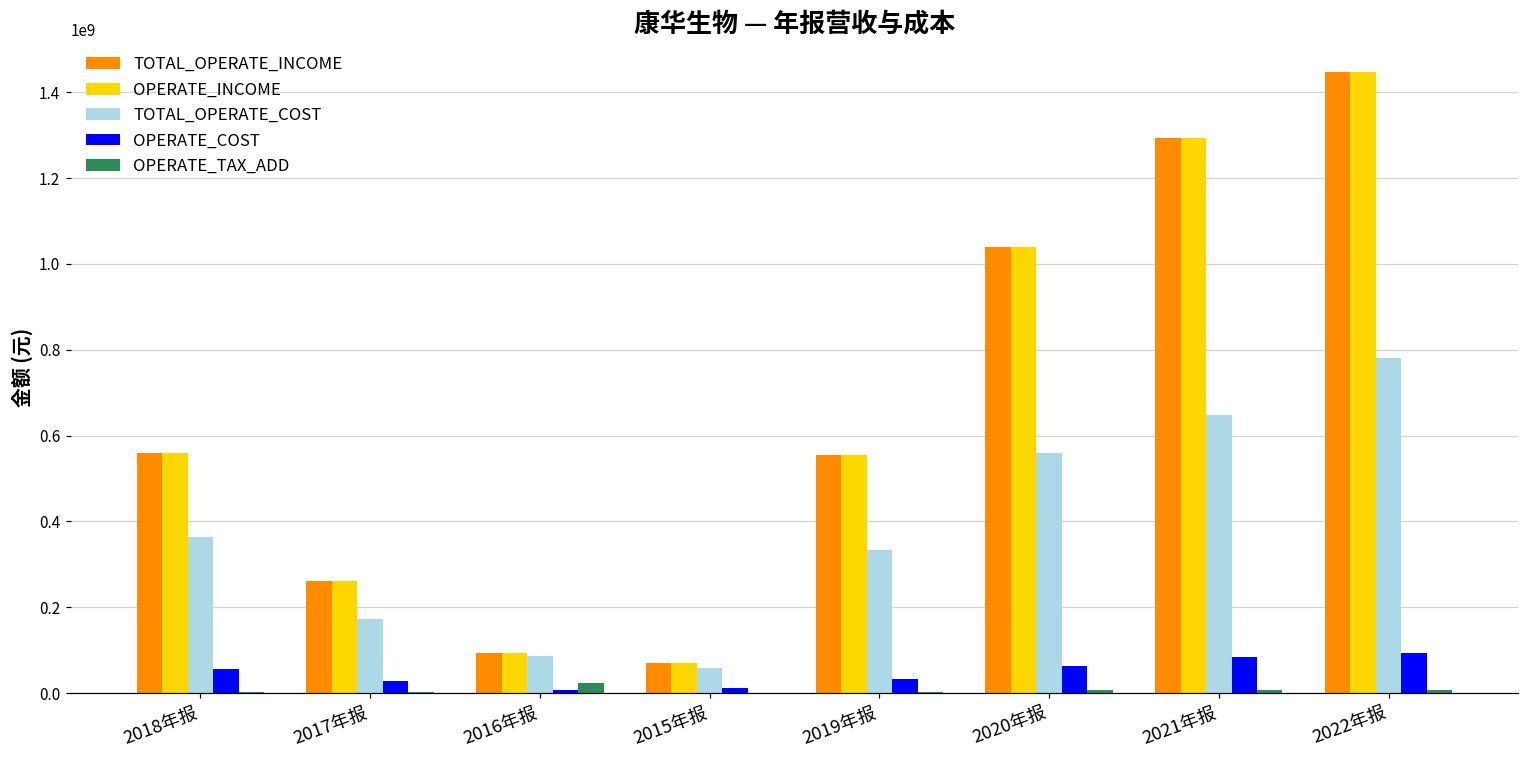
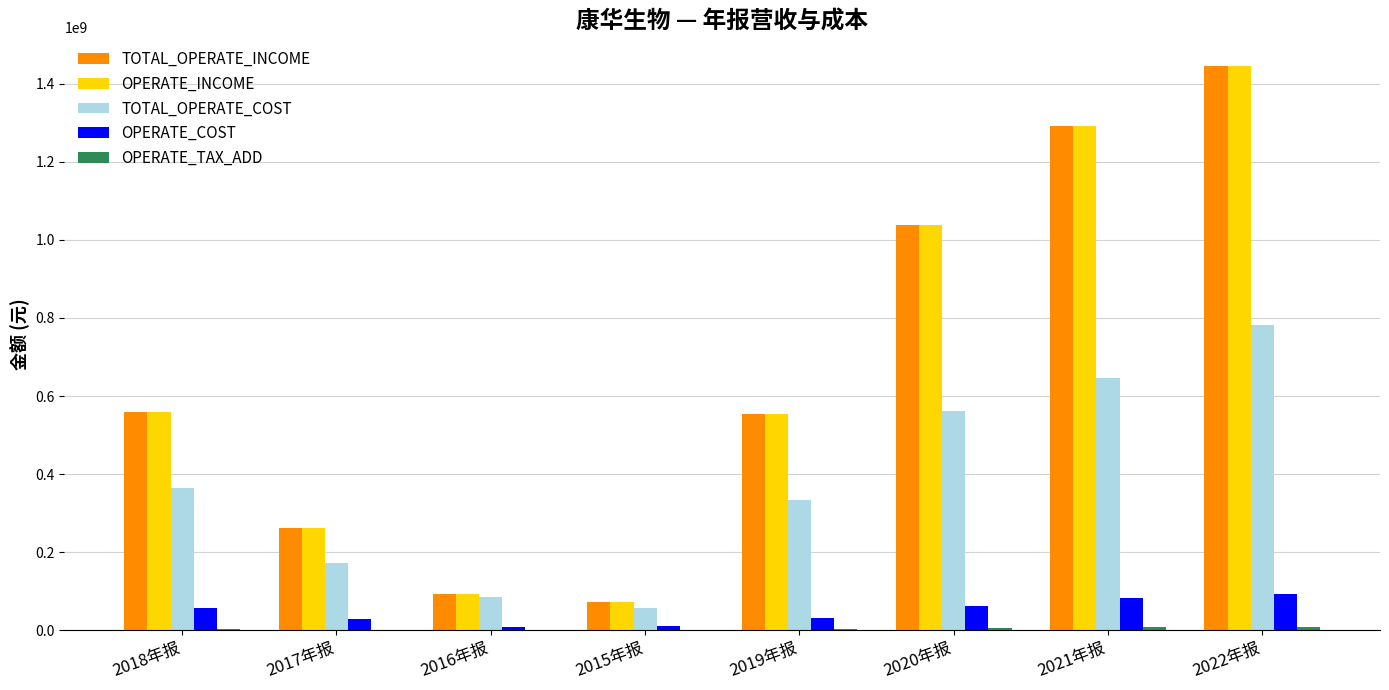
OPERATE_TAX_ADD, 2016年报: 20000000 -> 0
